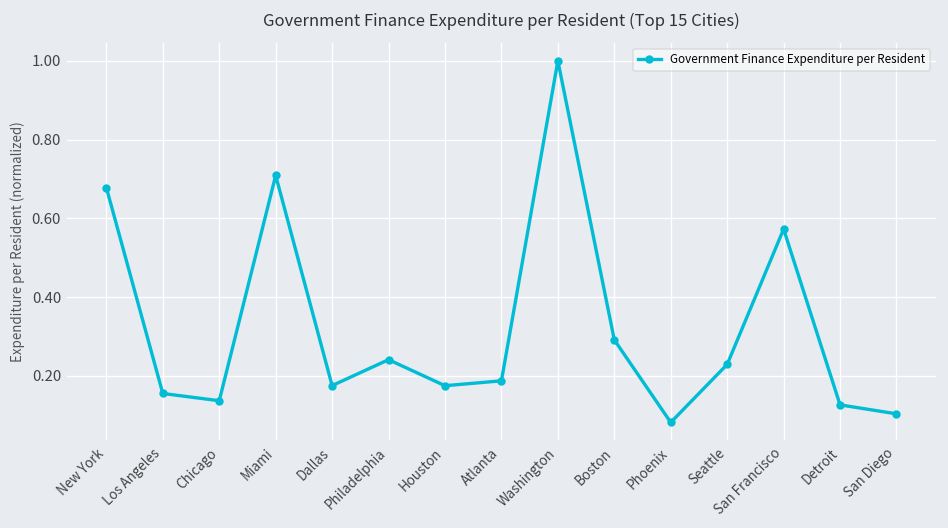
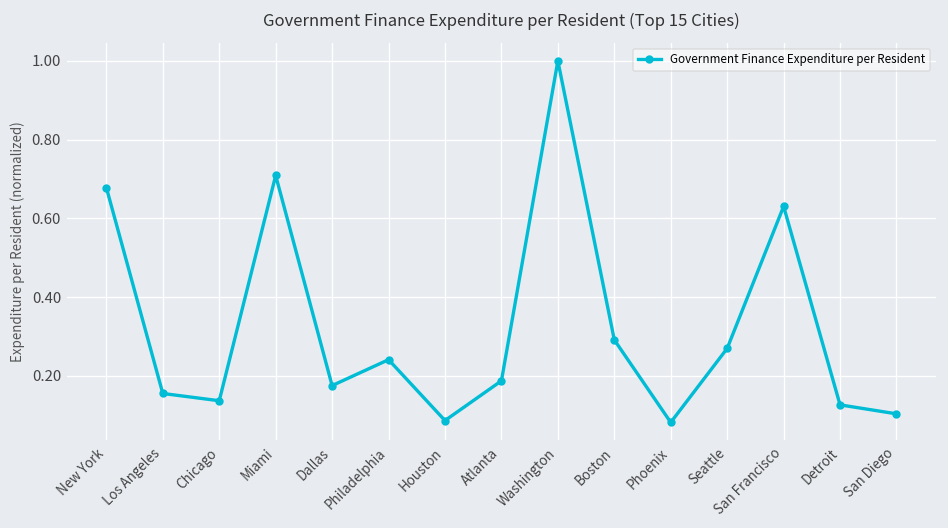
Houston: 0.17 -> 0.09
Seattle: 0.23 -> 0.27
San Francisco: 0.57 -> 0.63
